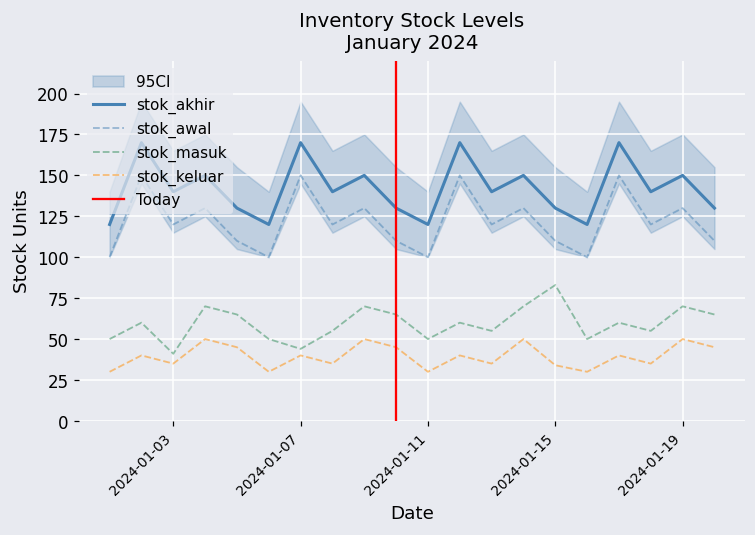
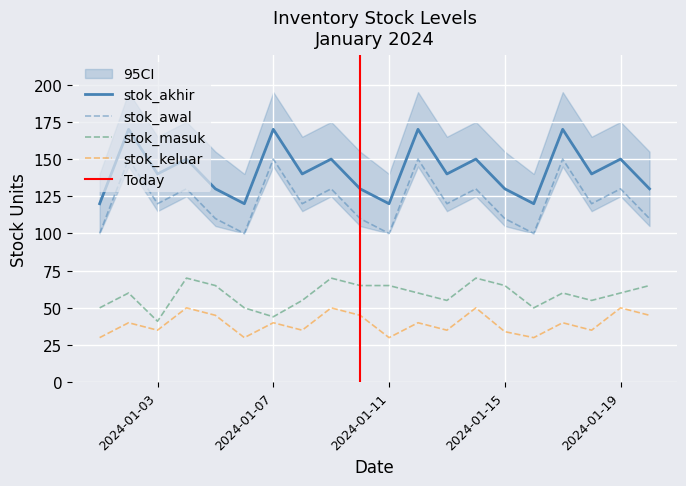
stok_masuk, 2024-01-11: 50 -> 65
stok_masuk, 2024-01-15: 83 -> 65
stok_masuk, 2024-01-19: 70 -> 60
